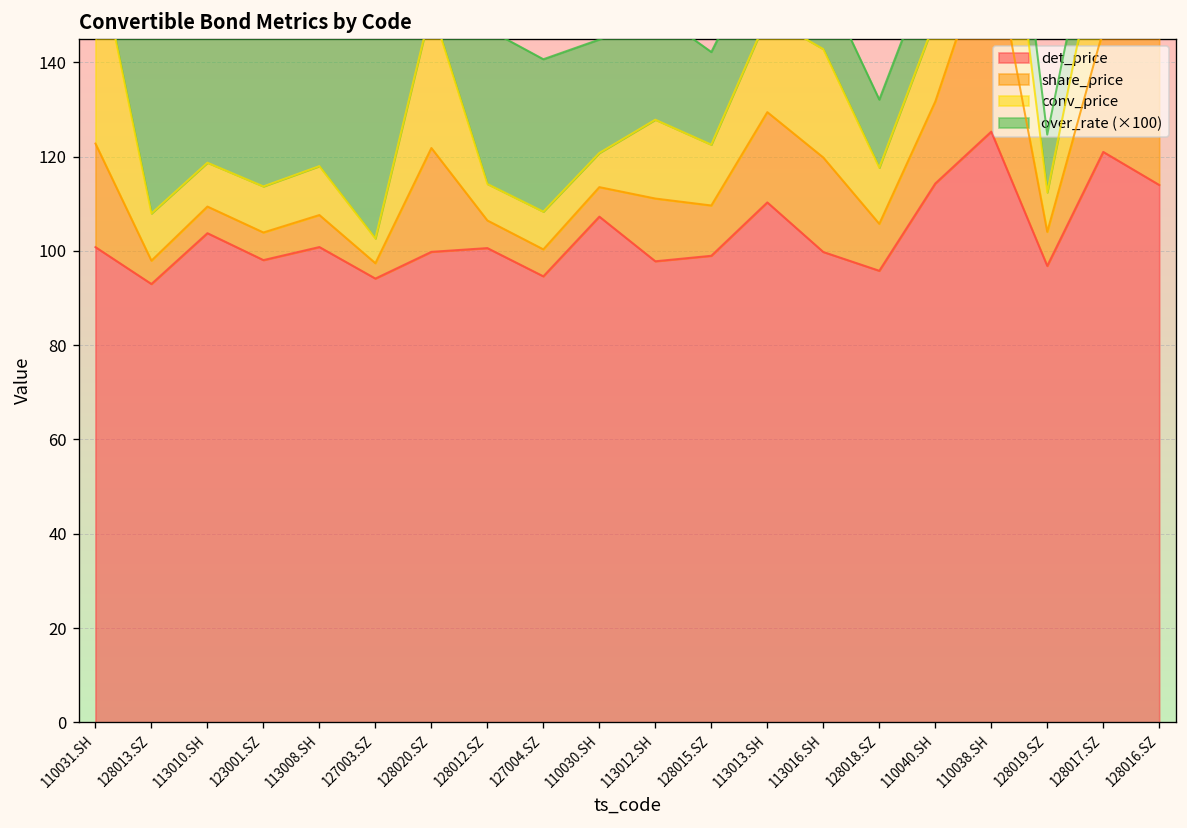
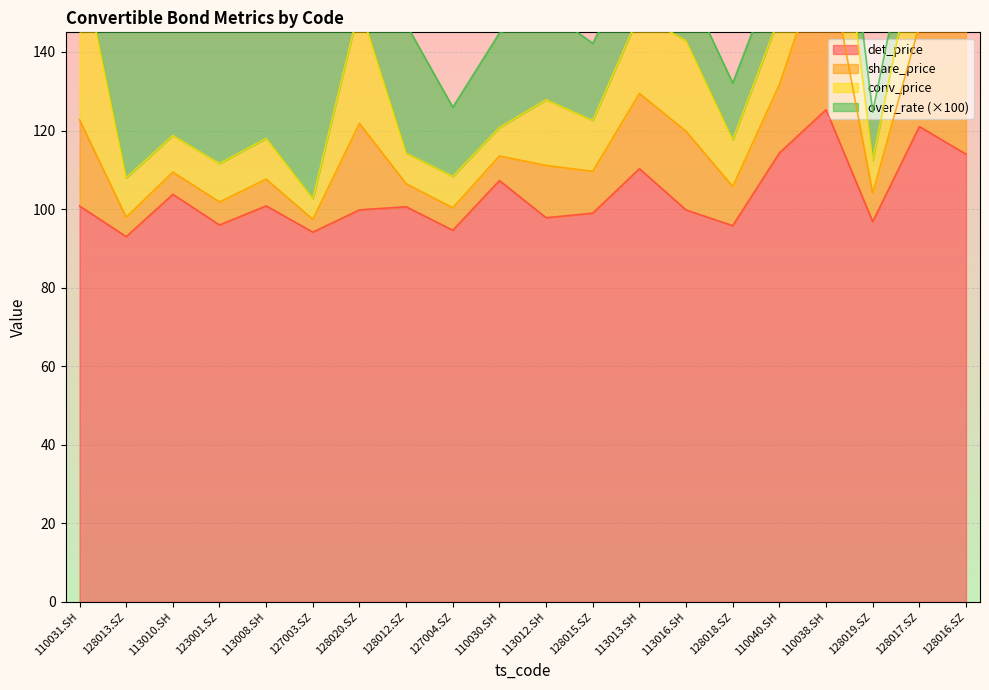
det_price, 123001.SZ: 98 -> 96
over_rate (×100), 127004.SZ: 32 -> 18
